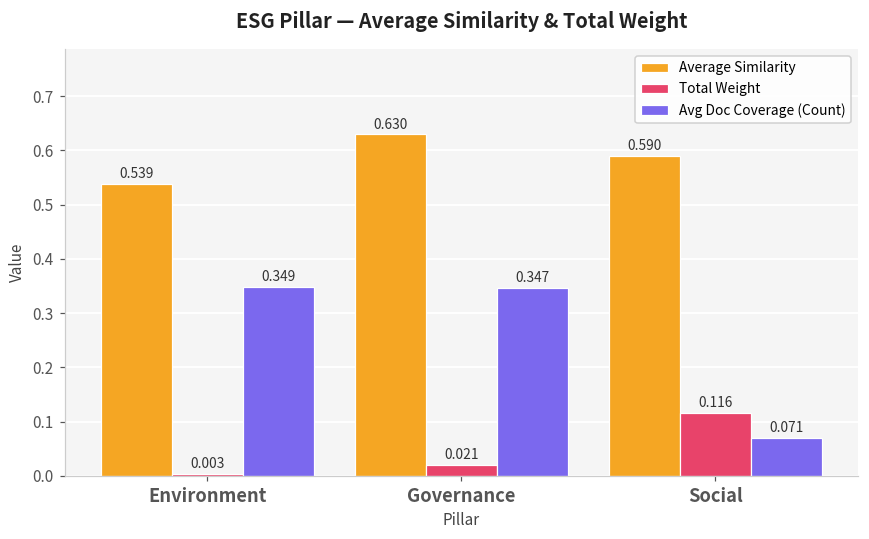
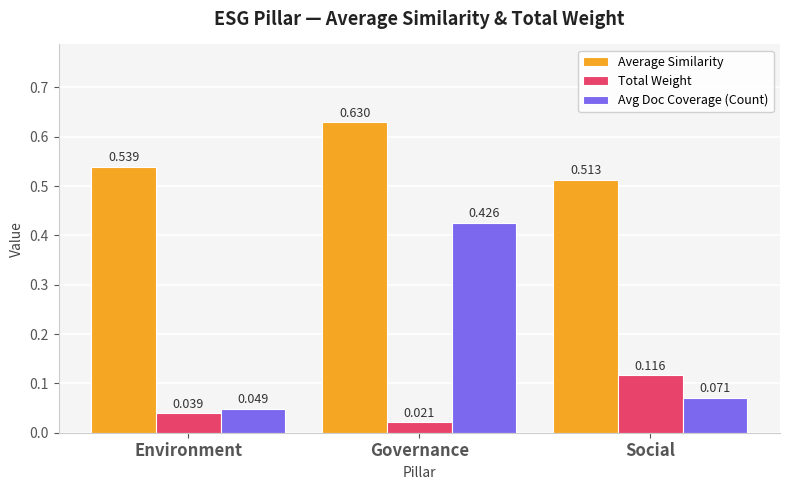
Total Weight, Environment: 0.003 -> 0.039
Avg Doc Coverage (Count), Environment: 0.349 -> 0.049
Avg Doc Coverage (Count), Governance: 0.347 -> 0.426
Average Similarity, Social: 0.590 -> 0.513
